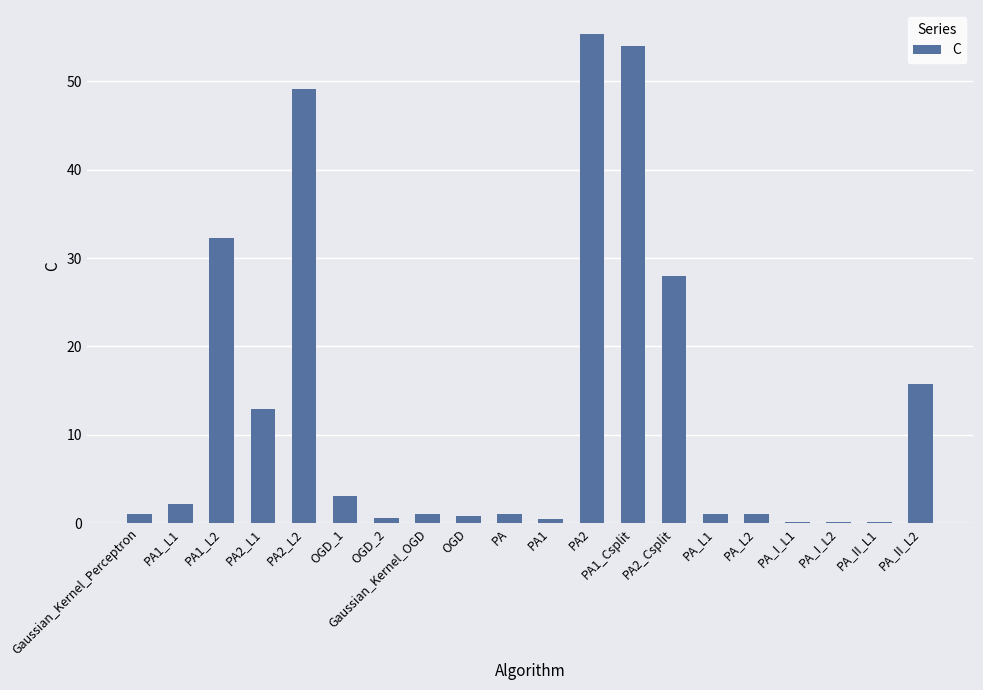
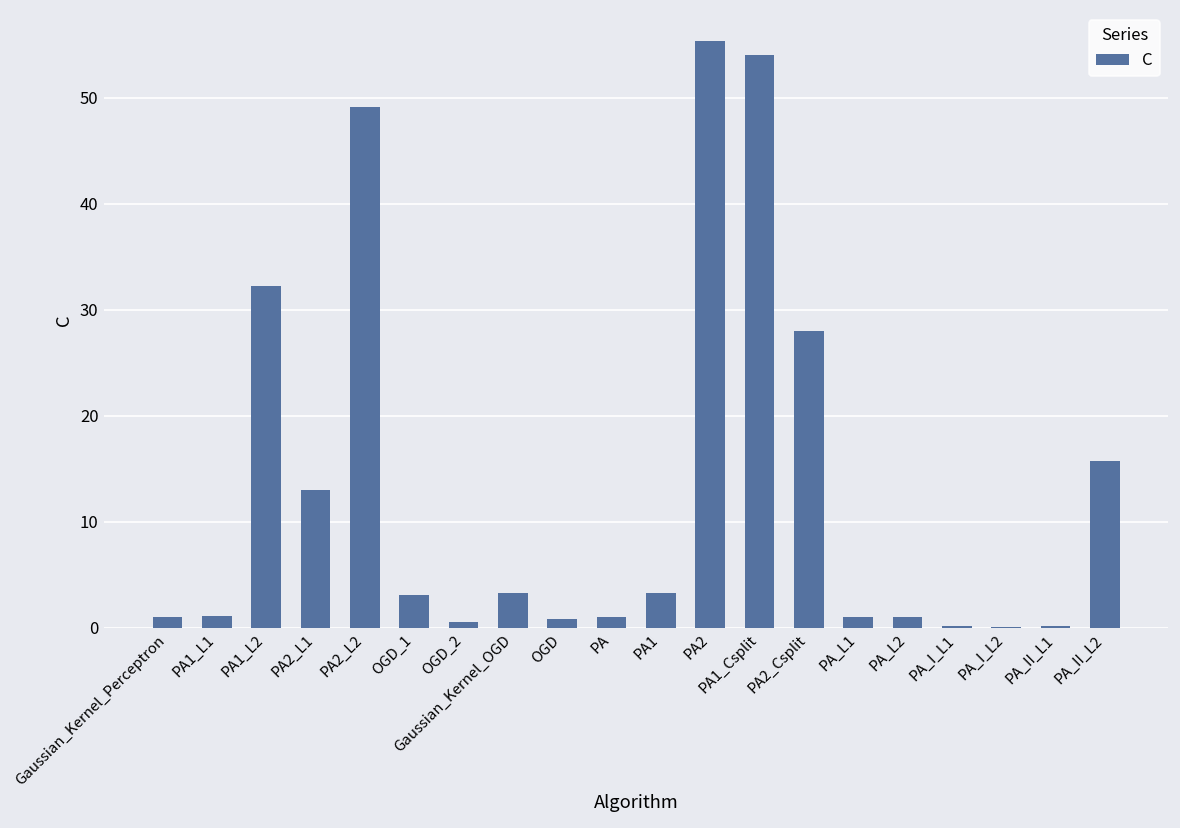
PA1_L1: 2 -> 1
Gaussian_Kernel_OGD: 1 -> 3
PA1: 1 -> 3
